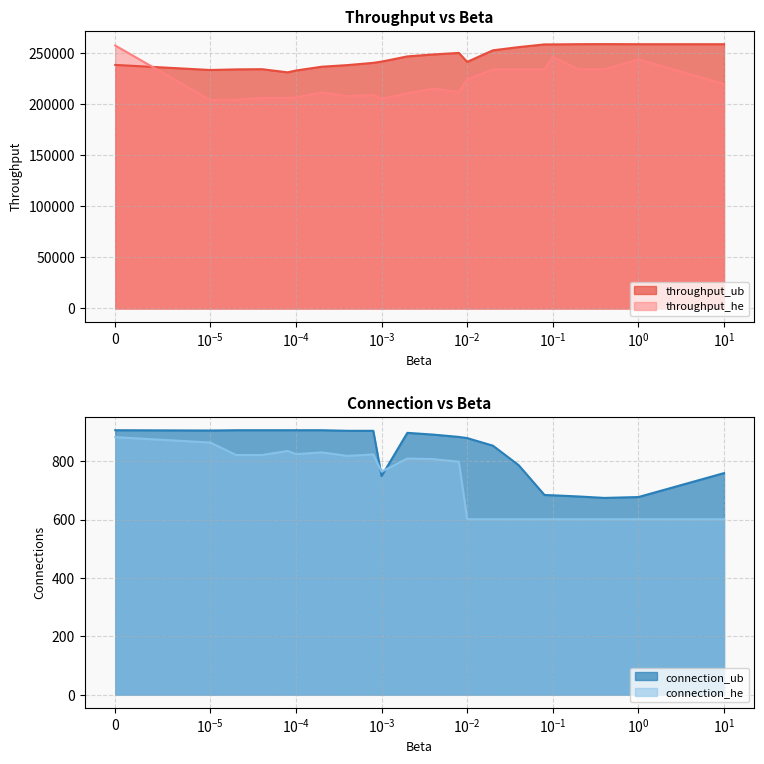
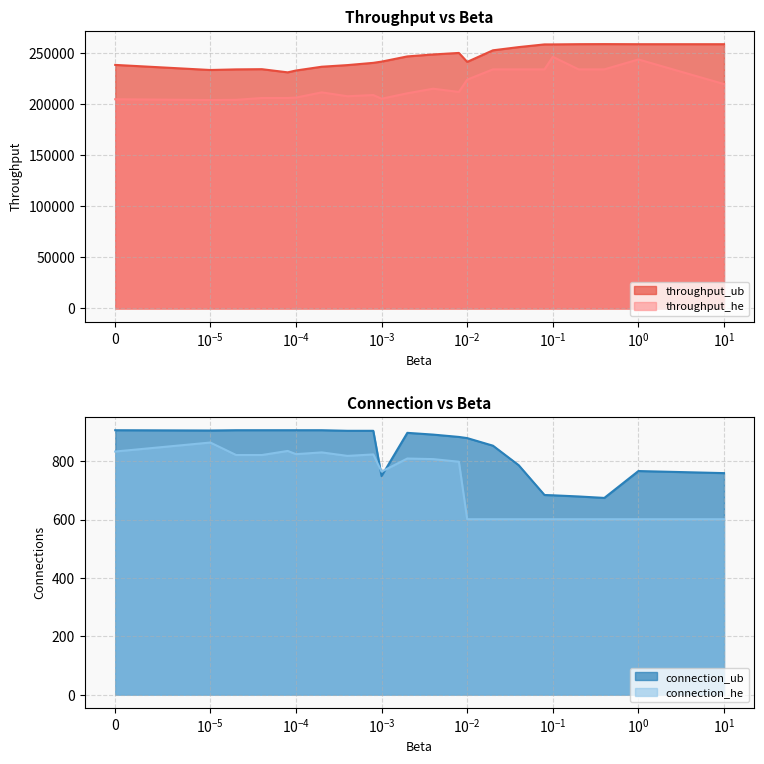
Throughput vs Beta, throughput_he, 0: 257000 -> 205000
Connection vs Beta, connection_he, 0: 880 -> 830
Connection vs Beta, connection_ub, 10^0: 680 -> 770
